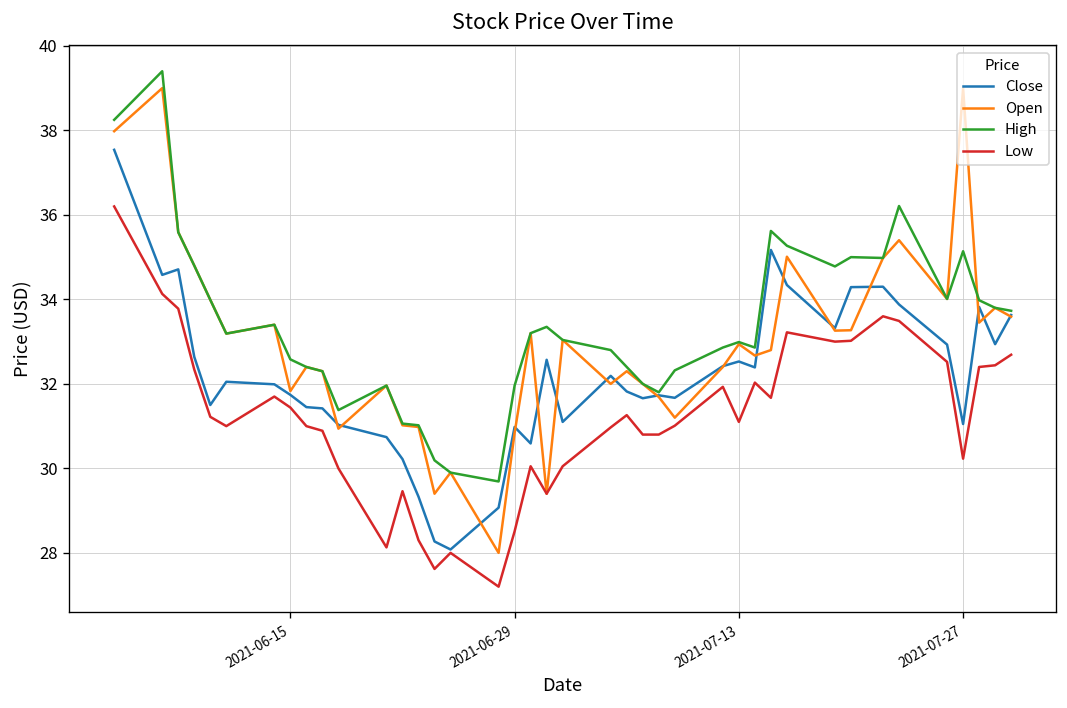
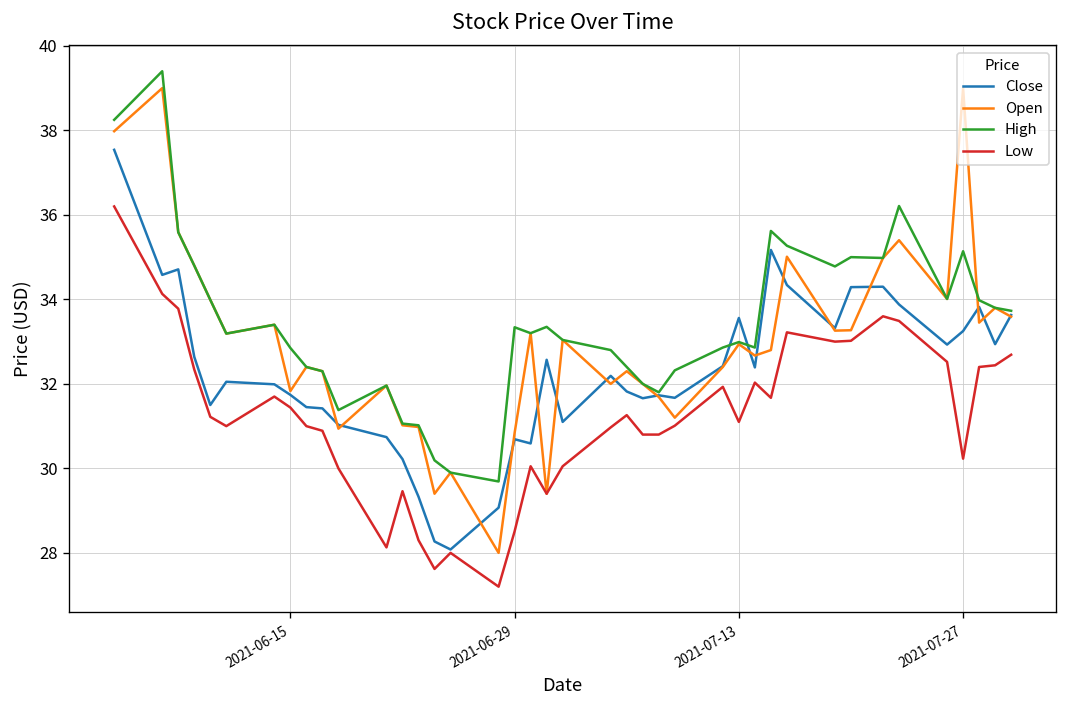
High, 2021-06-15: 32.6 -> 32.9
Close, 2021-06-29: 31.0 -> 30.7
High, 2021-06-29: 32.0 -> 33.3
Close, 2021-07-13: 32.5 -> 33.6
Close, 2021-07-27: 31.1 -> 33.3
